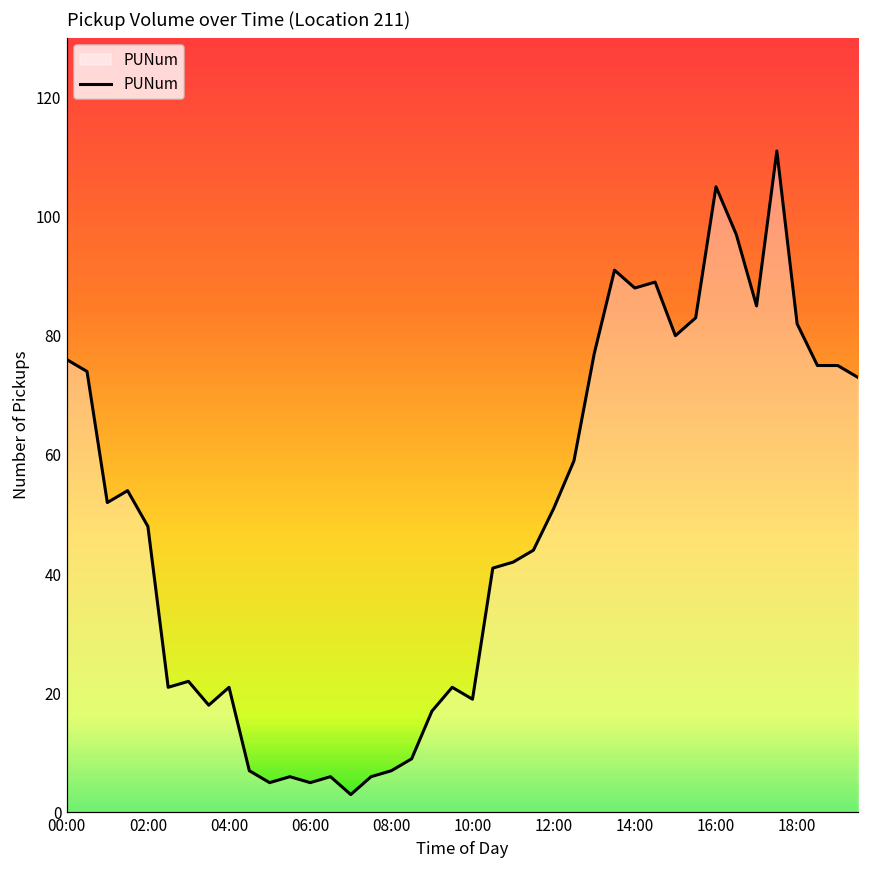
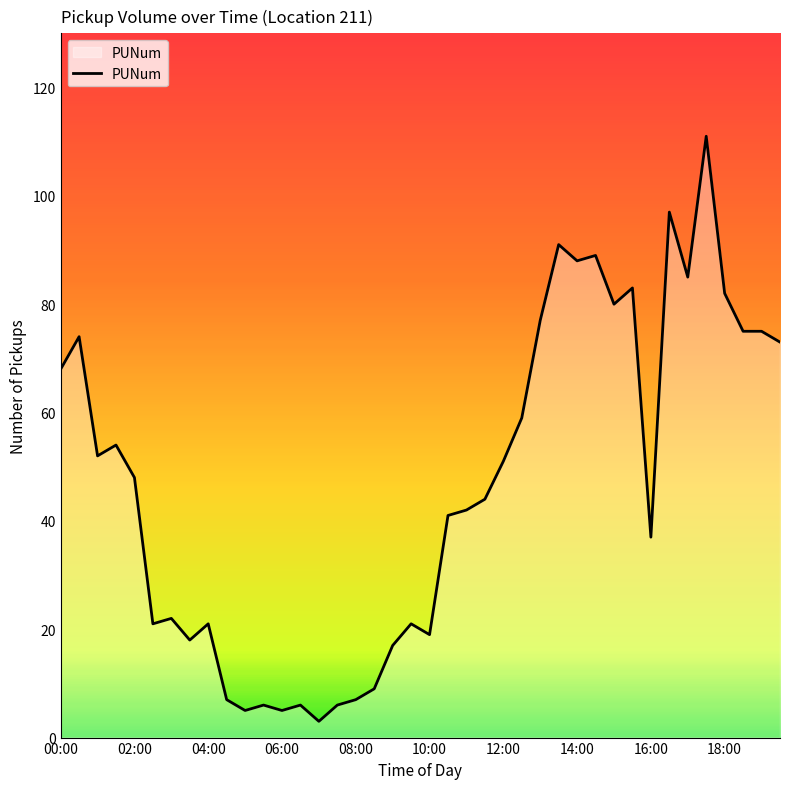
00:00: 76 -> 68
16:00: 105 -> 37
